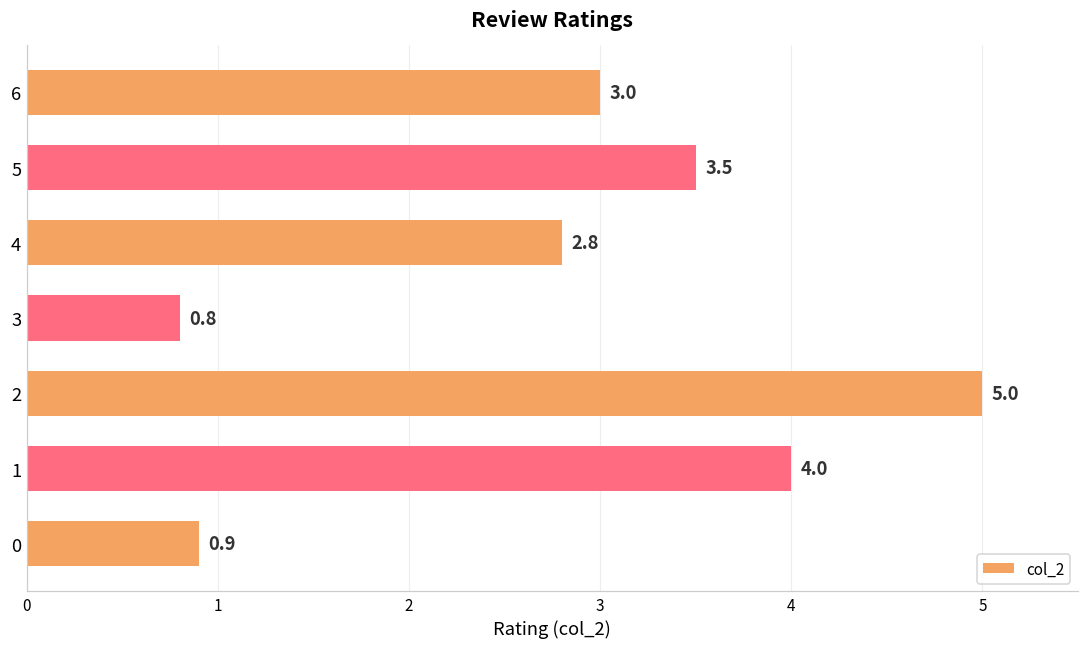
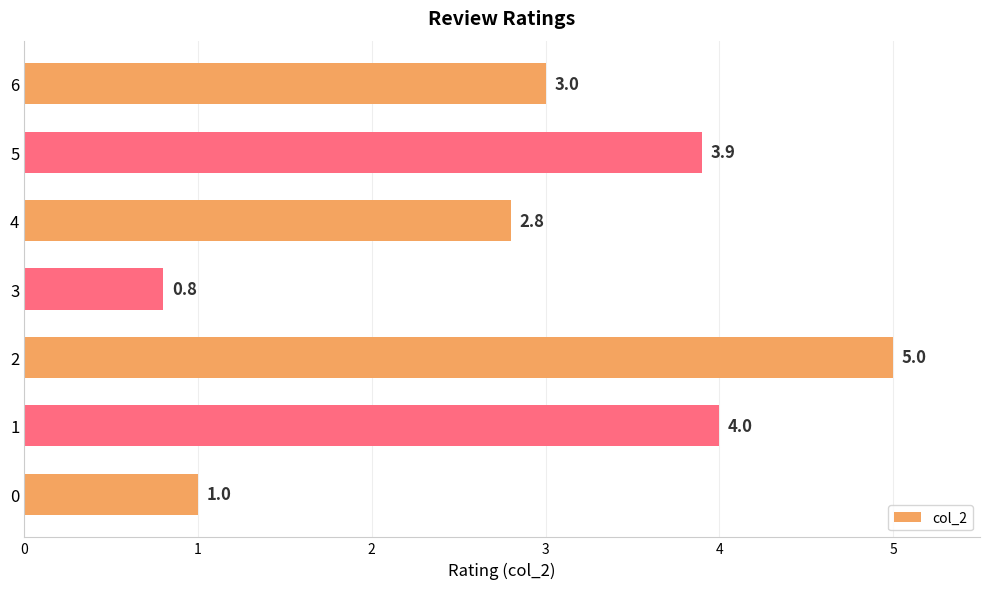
5: 3.5 -> 3.9
0: 0.9 -> 1.0
